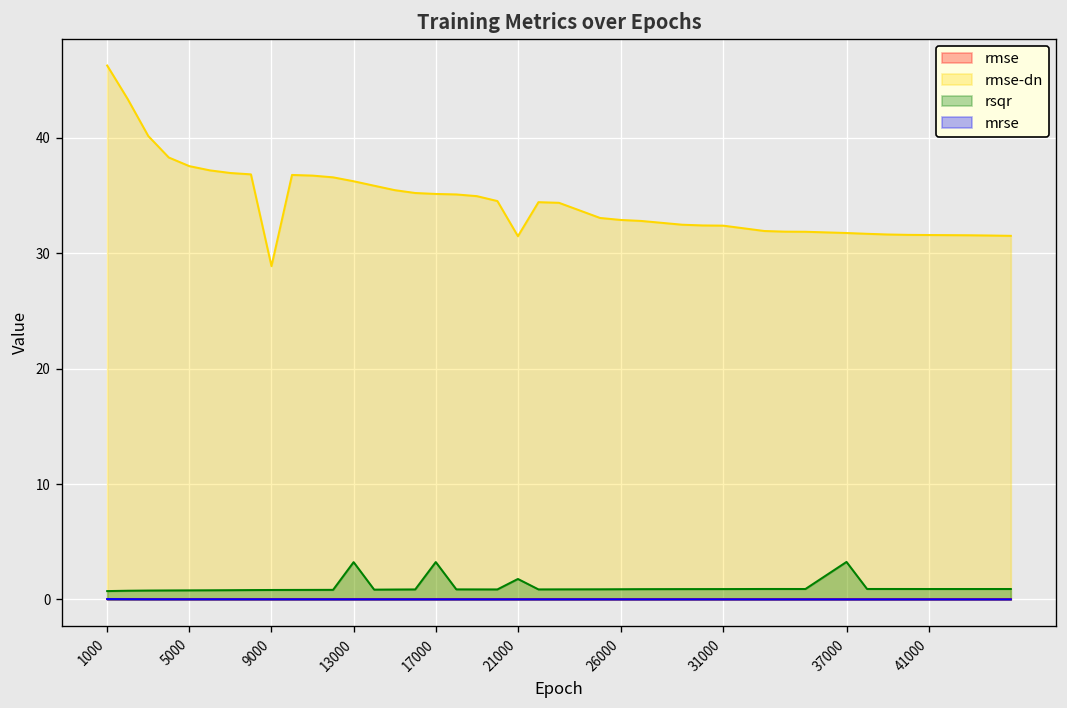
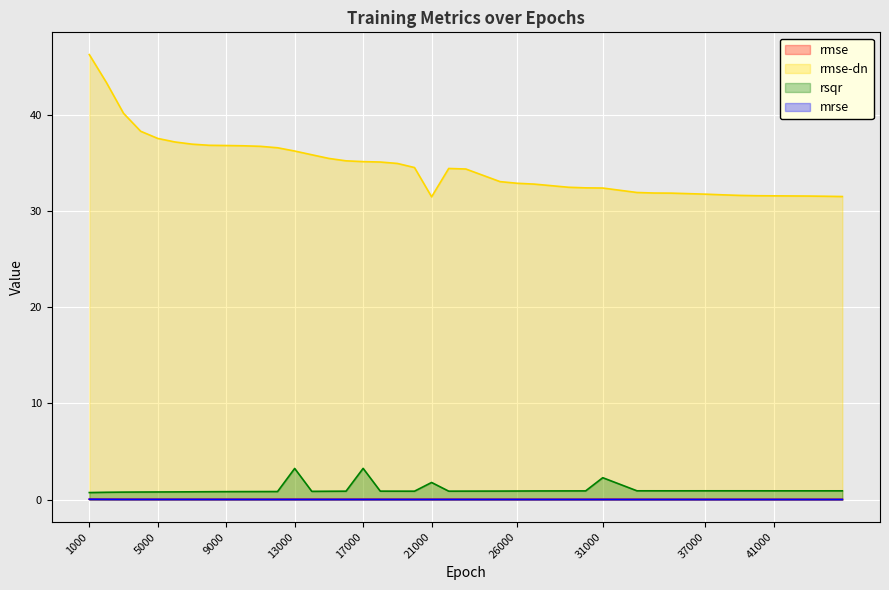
rmse-dn, 9000: 29 -> 37
rsqr, 31000: 1 -> 2
rsqr, 37000: 3 -> 1
